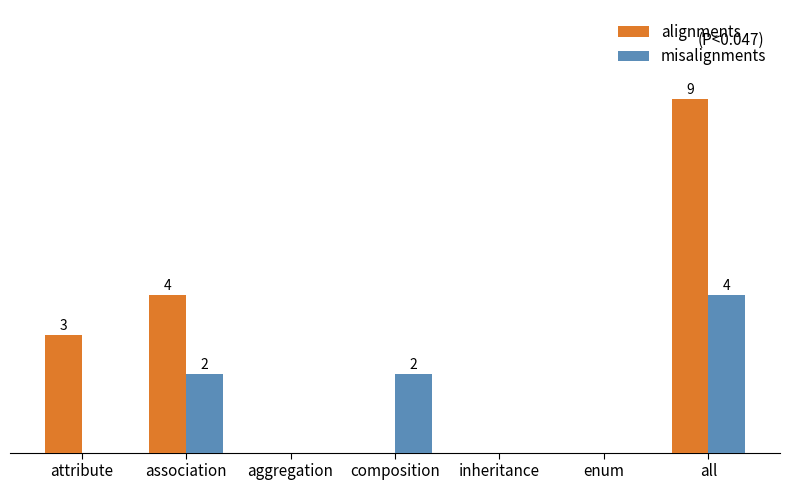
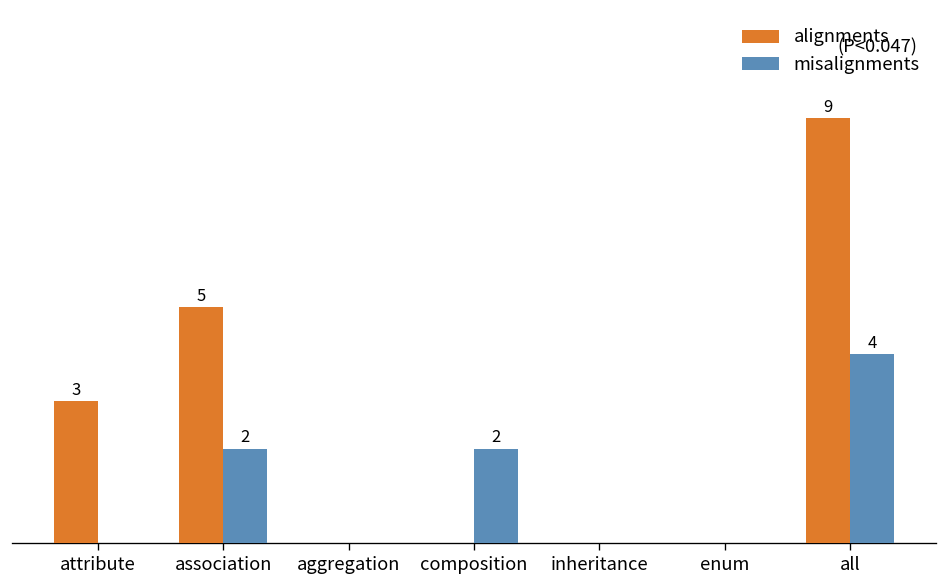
alignments, association: 4 -> 5
